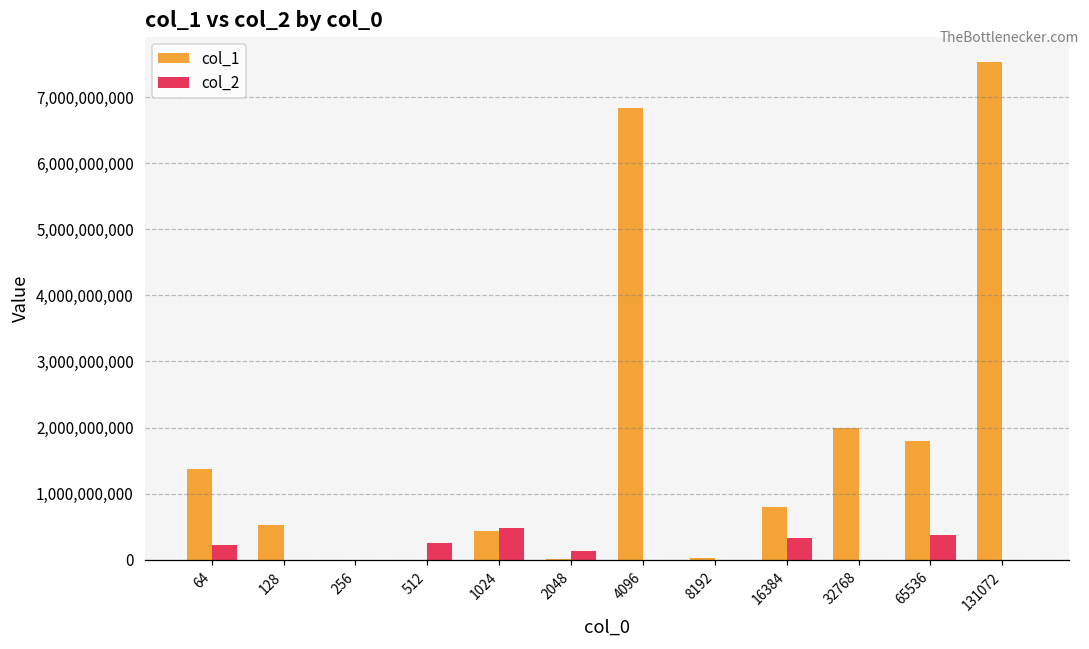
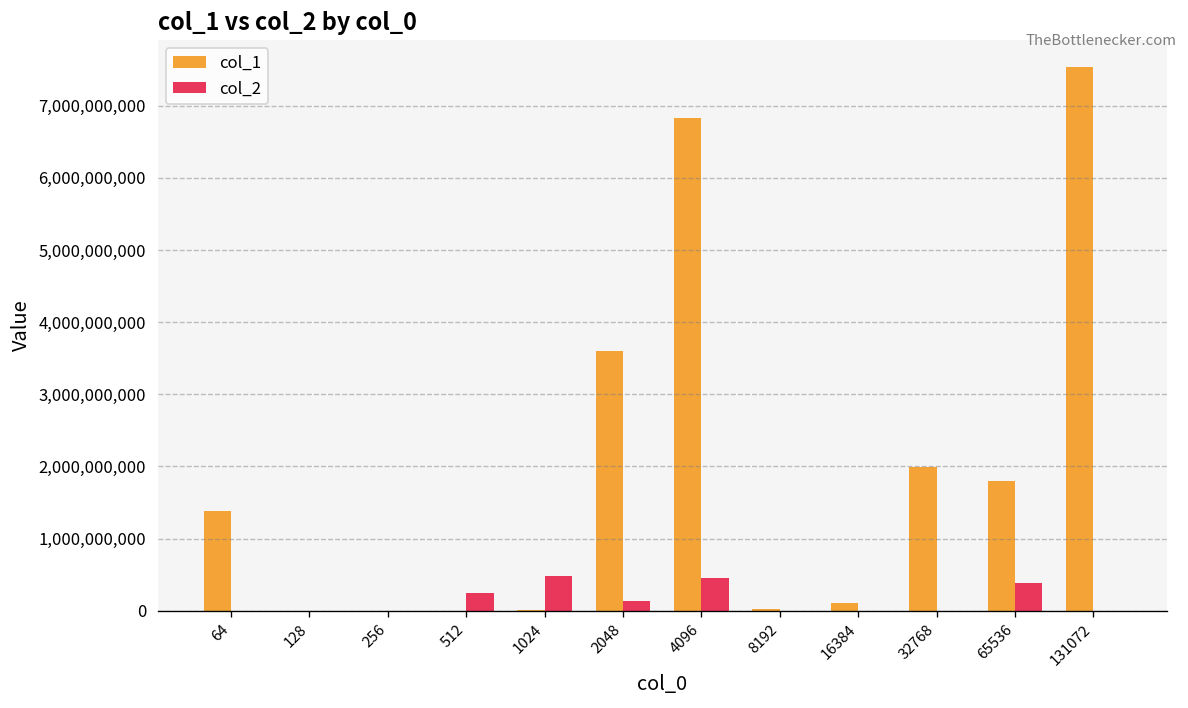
col_2, 64: 200,000,000 -> 0
col_1, 128: 500,000,000 -> 0
col_1, 1024: 400,000,000 -> 0
col_1, 2048: 0 -> 3,600,000,000
col_2, 4096: 0 -> 500,000,000
col_1, 16384: 800,000,000 -> 100,000,000
col_2, 16384: 300,000,000 -> 0
